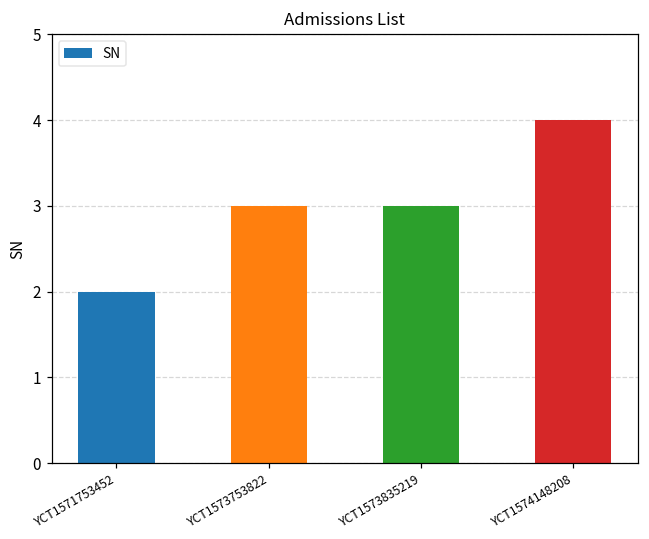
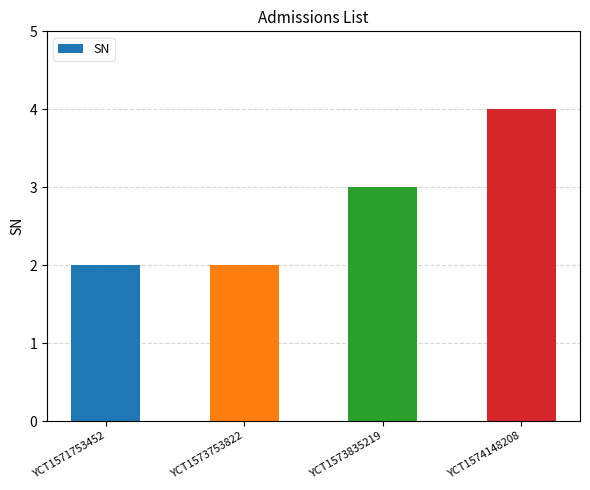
YCT1573753822: 3 -> 2
